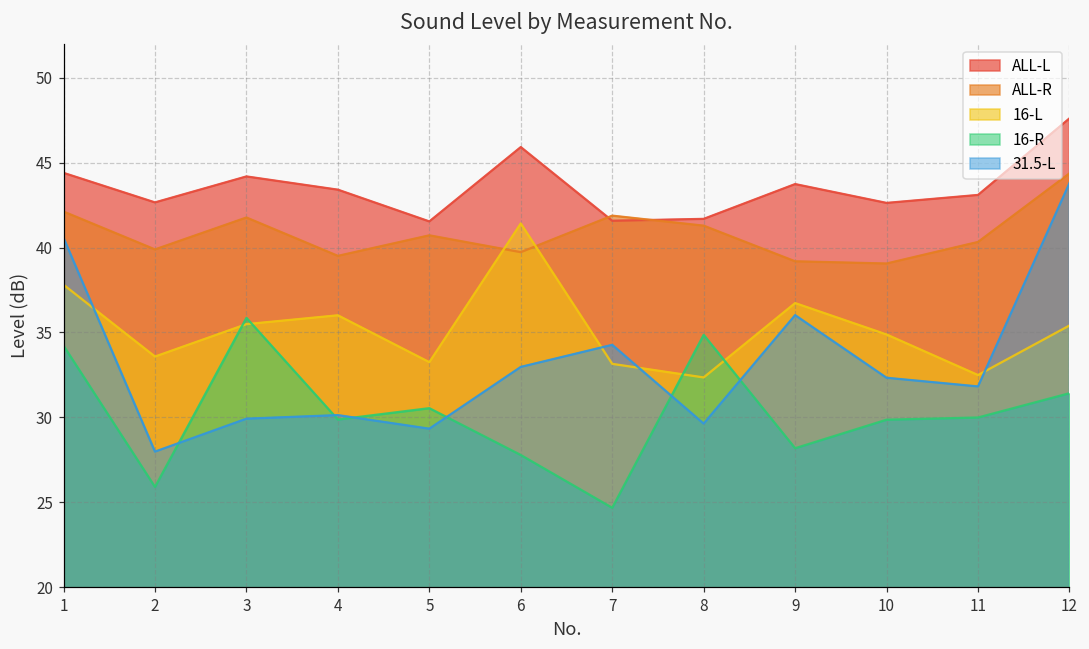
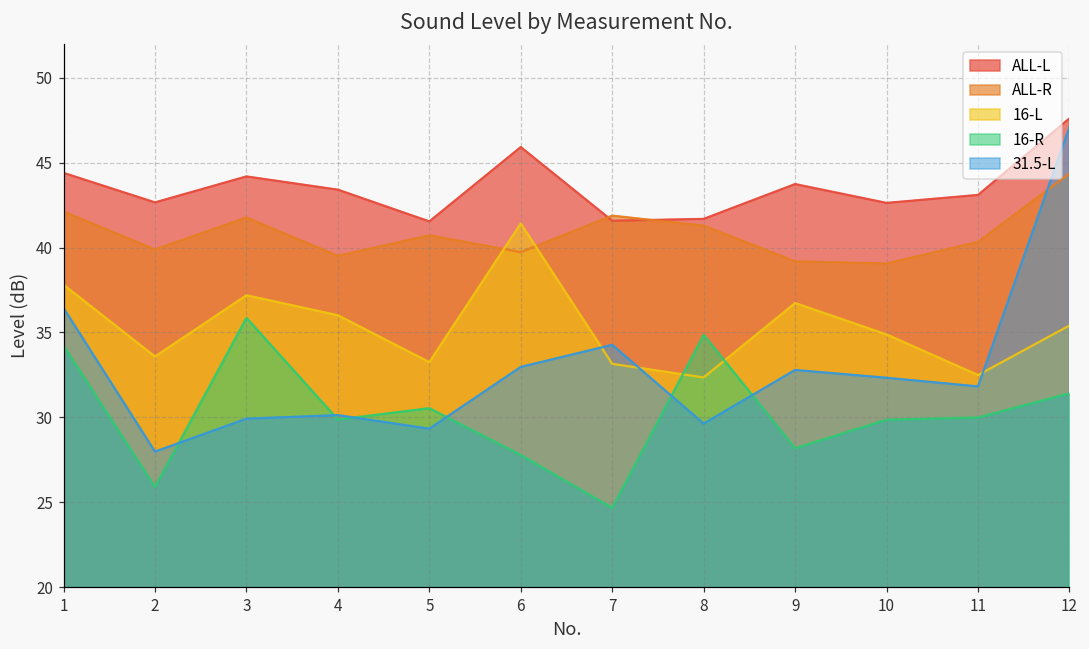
31.5-L, 1: 40.6 -> 36.4
16-L, 3: 35.5 -> 37.2
31.5-L, 9: 36.0 -> 32.8
31.5-L, 12: 43.8 -> 47.1
